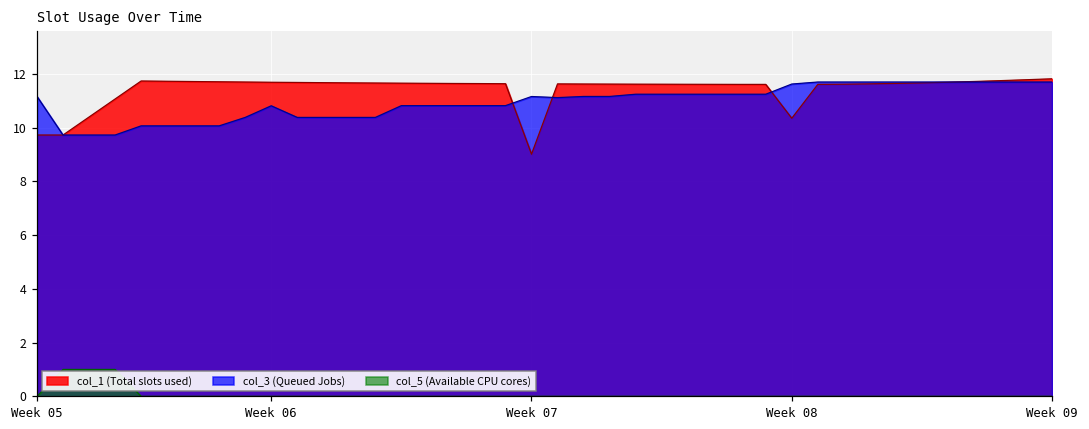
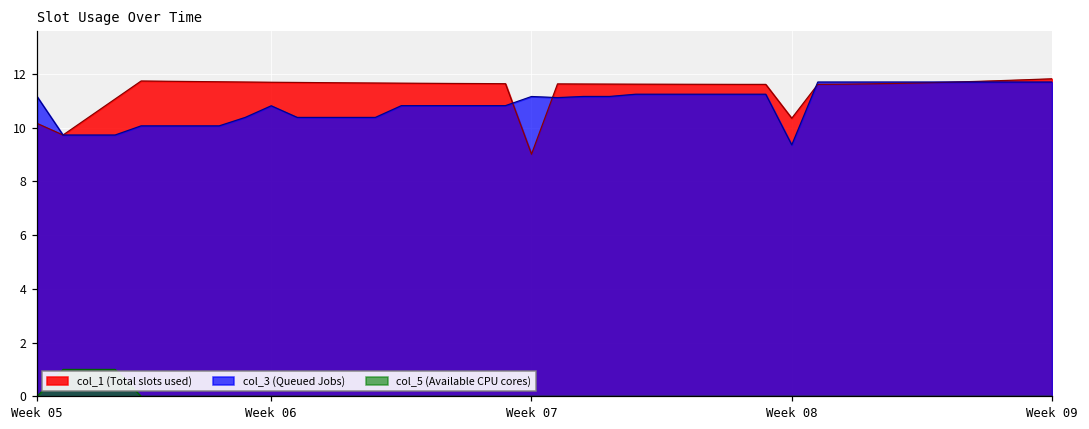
col_1 (Total slots used), Week 05: 9.7 -> 10.2
col_3 (Queued Jobs), Week 08: 11.6 -> 9.4
